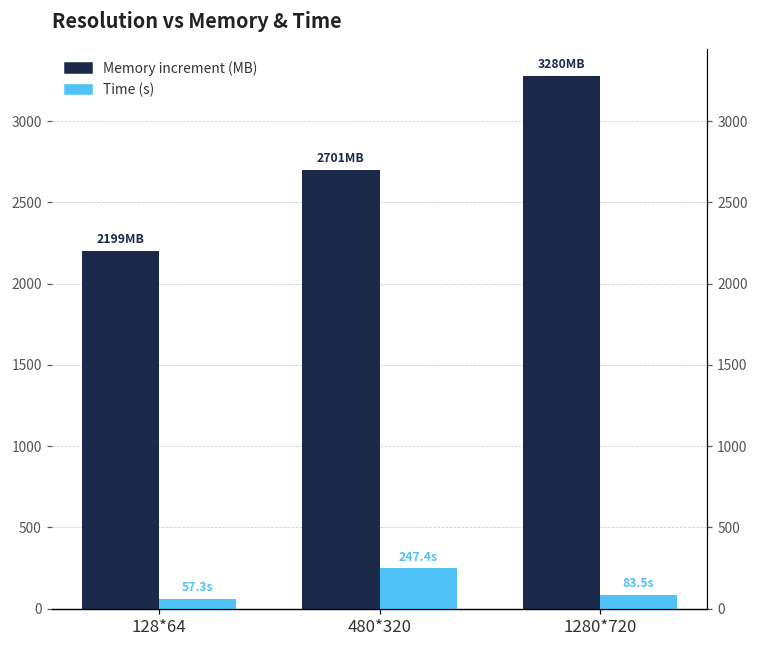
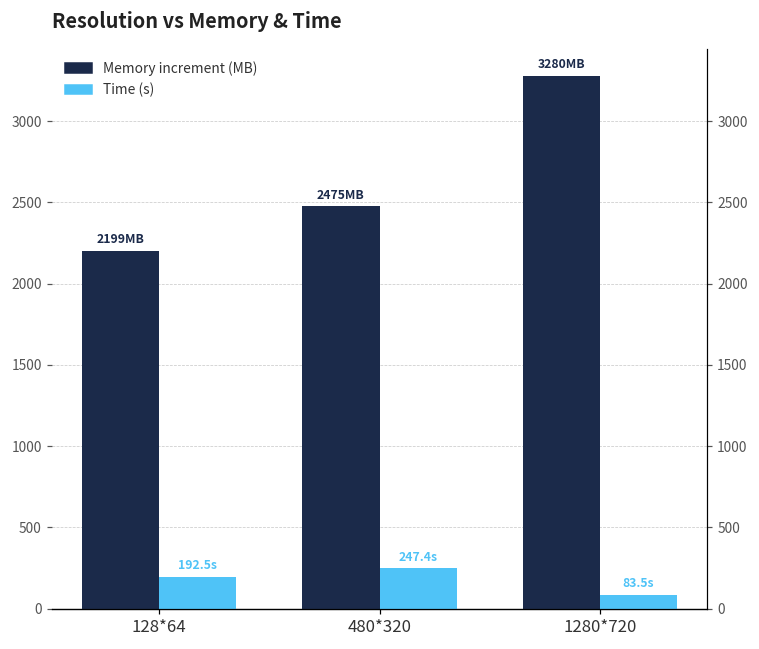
Time (s), 128*64: 57.3s -> 192.5s
Memory increment (MB), 480*320: 2701 -> 2475
